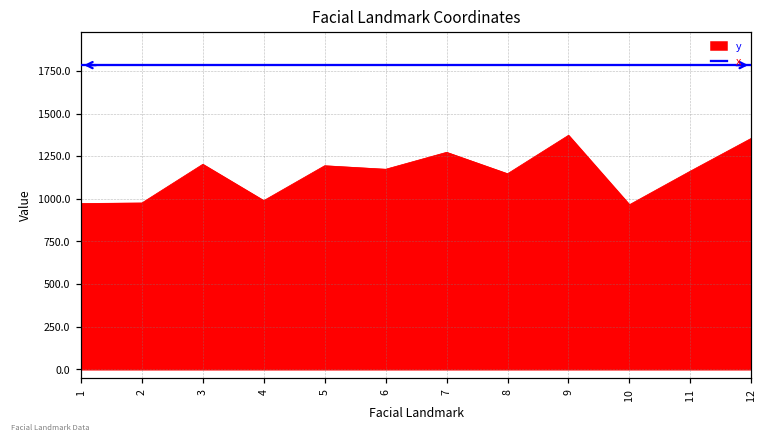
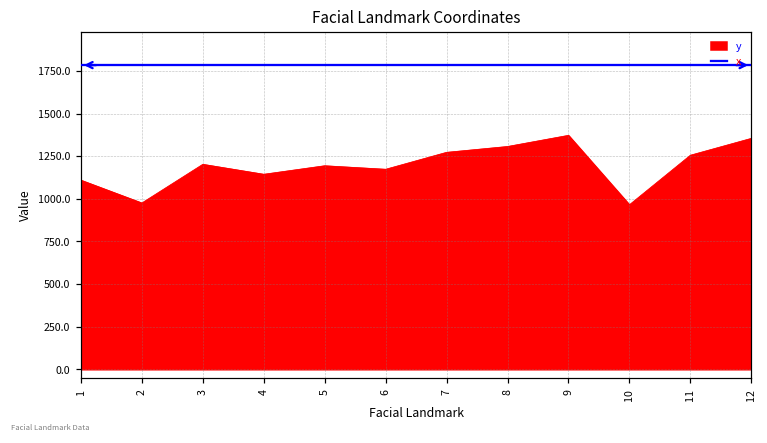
1: 970 -> 1110
4: 990 -> 1140
8: 1150 -> 1310
11: 1160 -> 1260
